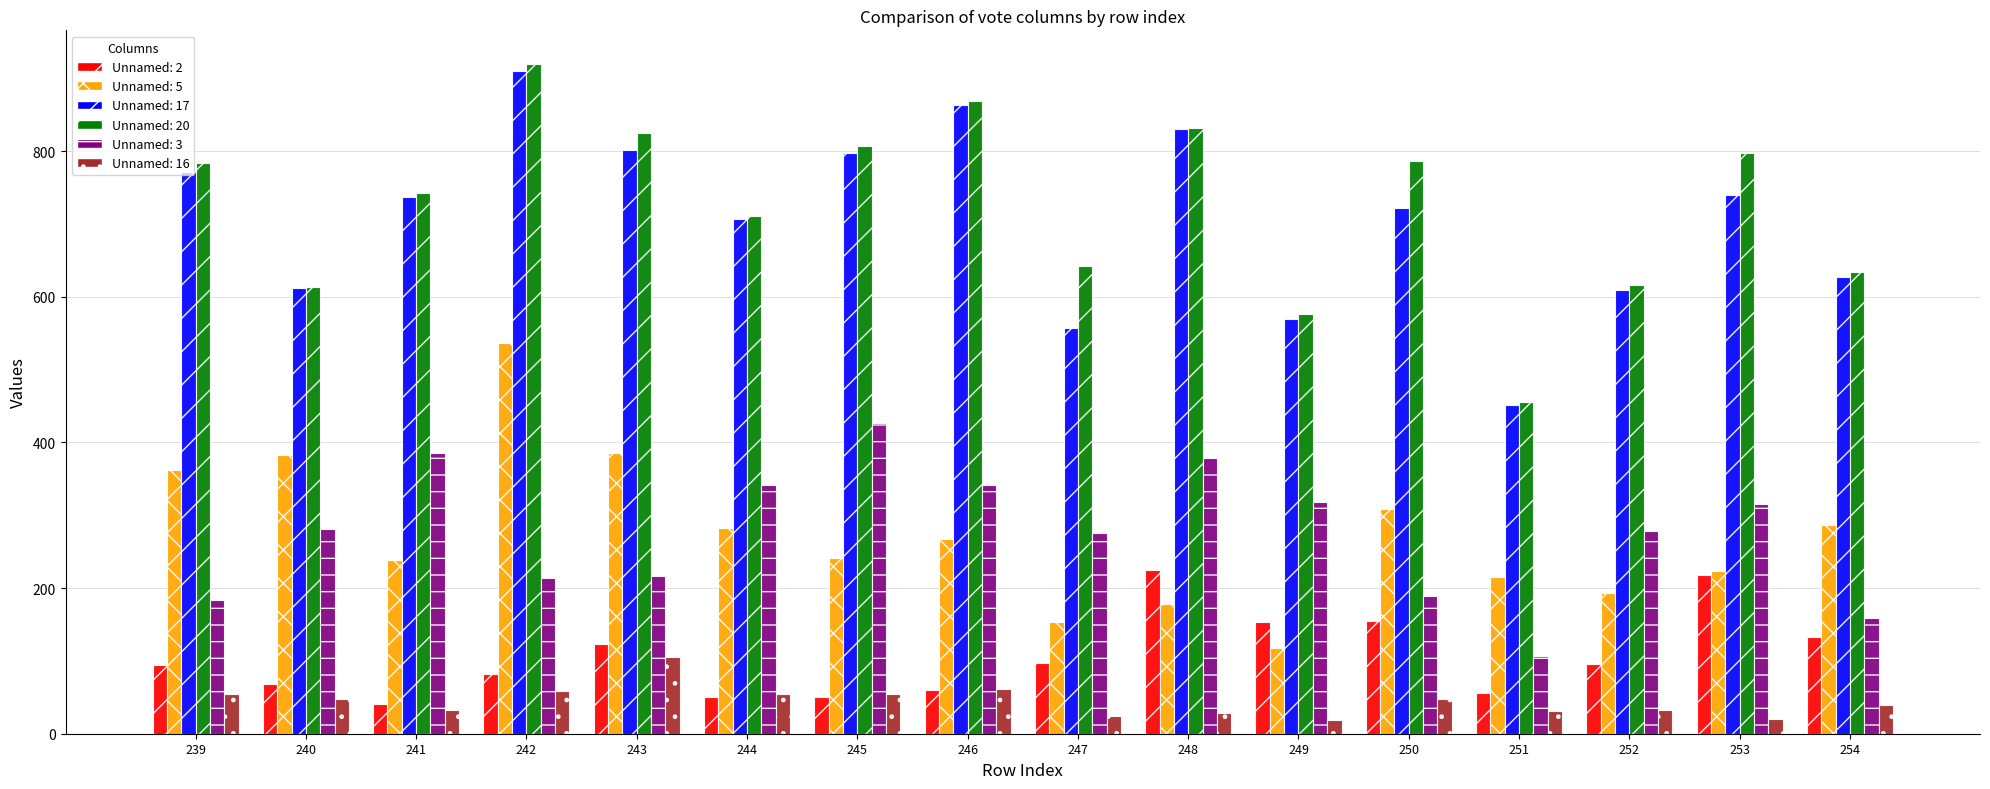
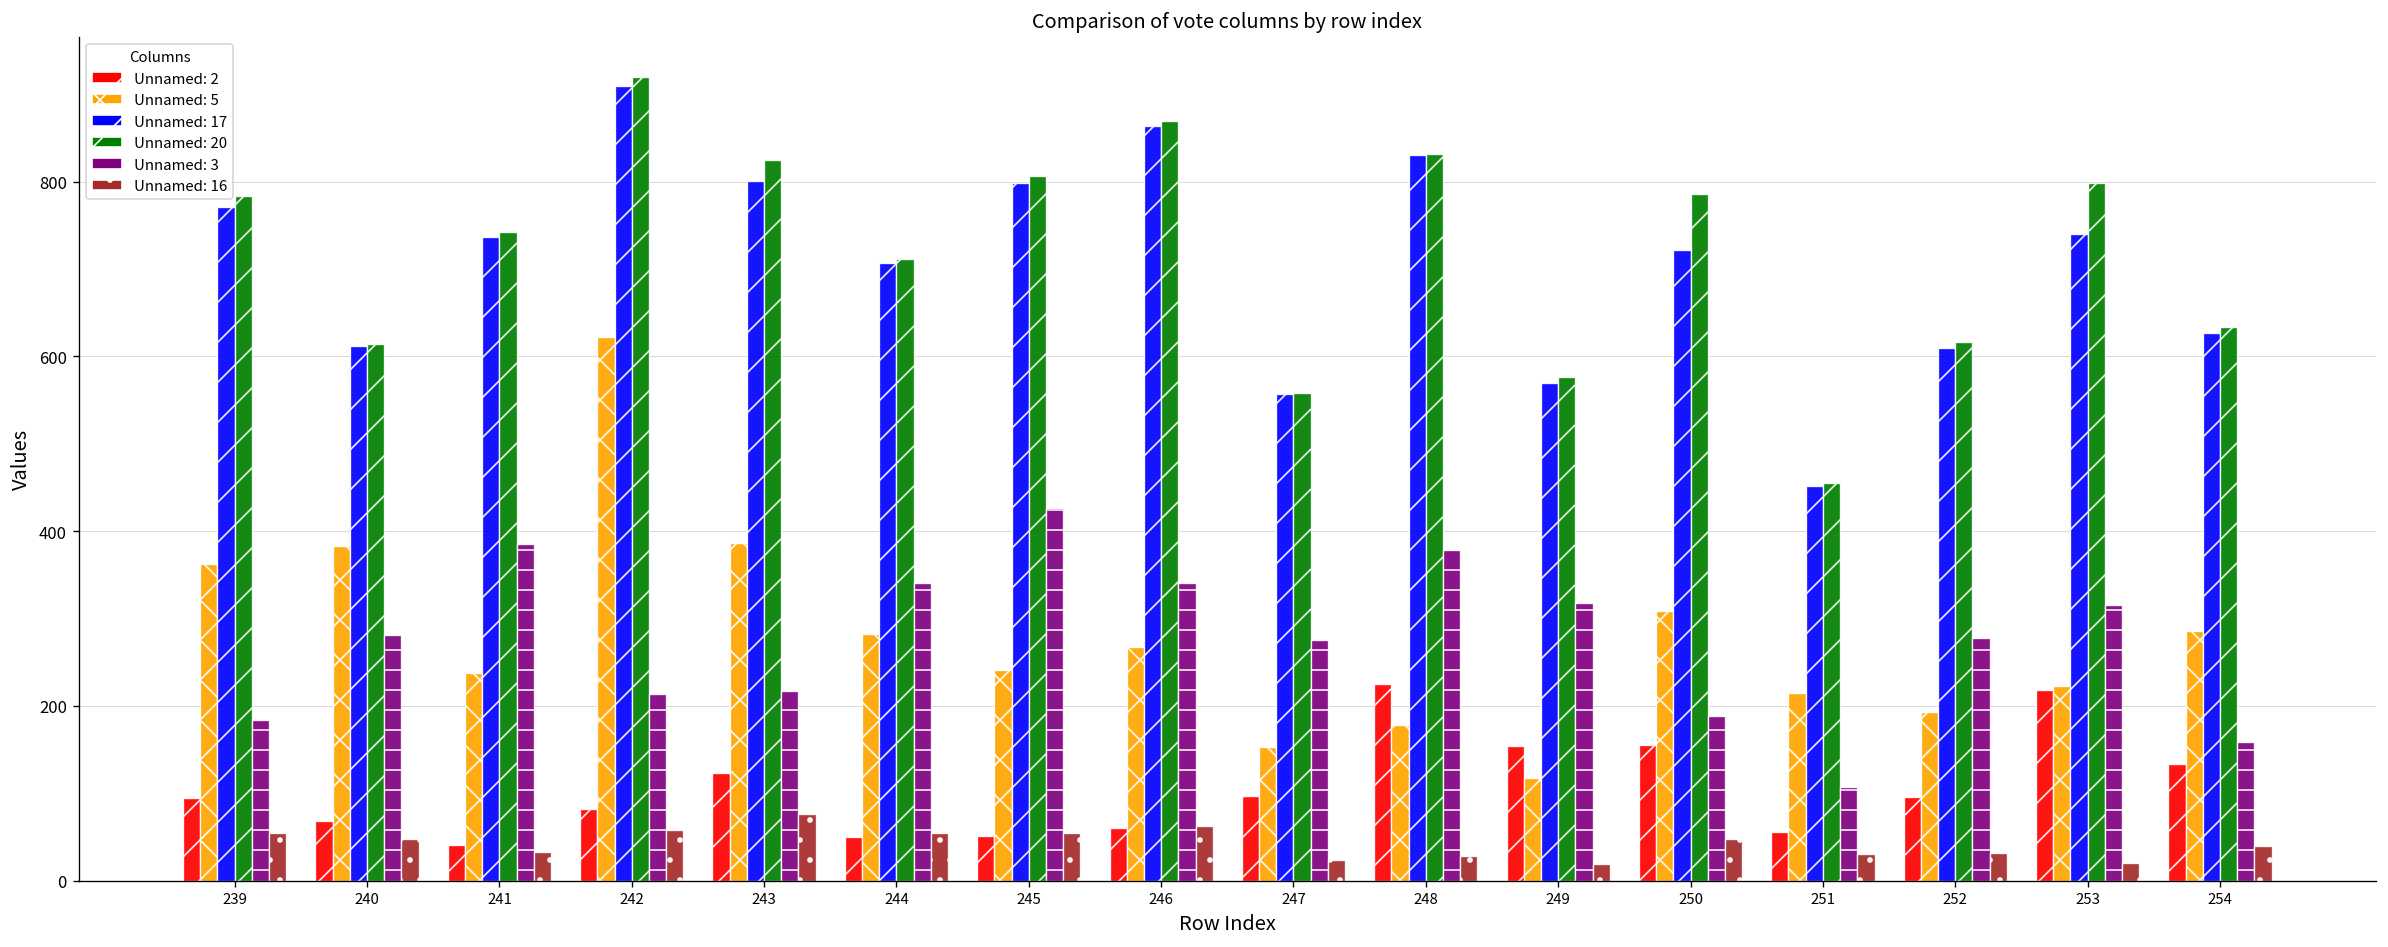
Unnamed: 5, 242: 540 -> 620
Unnamed: 16, 243: 110 -> 80
Unnamed: 20, 247: 640 -> 560
